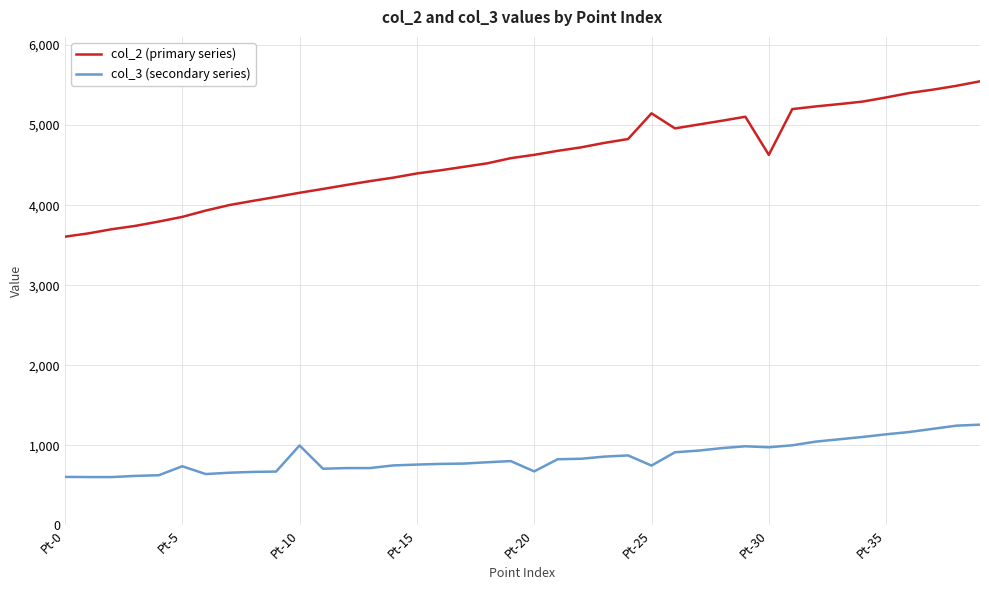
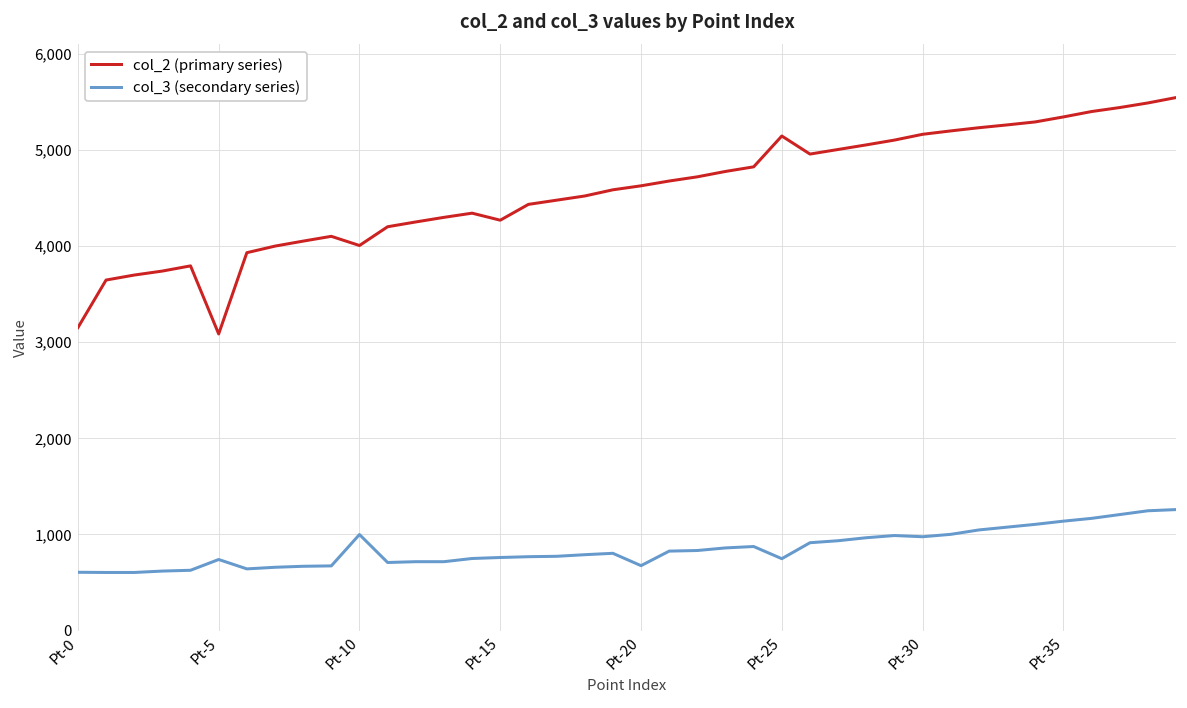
col_2 (primary series), Pt-0: 3,600 -> 3,200
col_2 (primary series), Pt-5: 3,900 -> 3,100
col_2 (primary series), Pt-10: 4,200 -> 4,000
col_2 (primary series), Pt-15: 4,400 -> 4,300
col_2 (primary series), Pt-30: 4,600 -> 5,200
